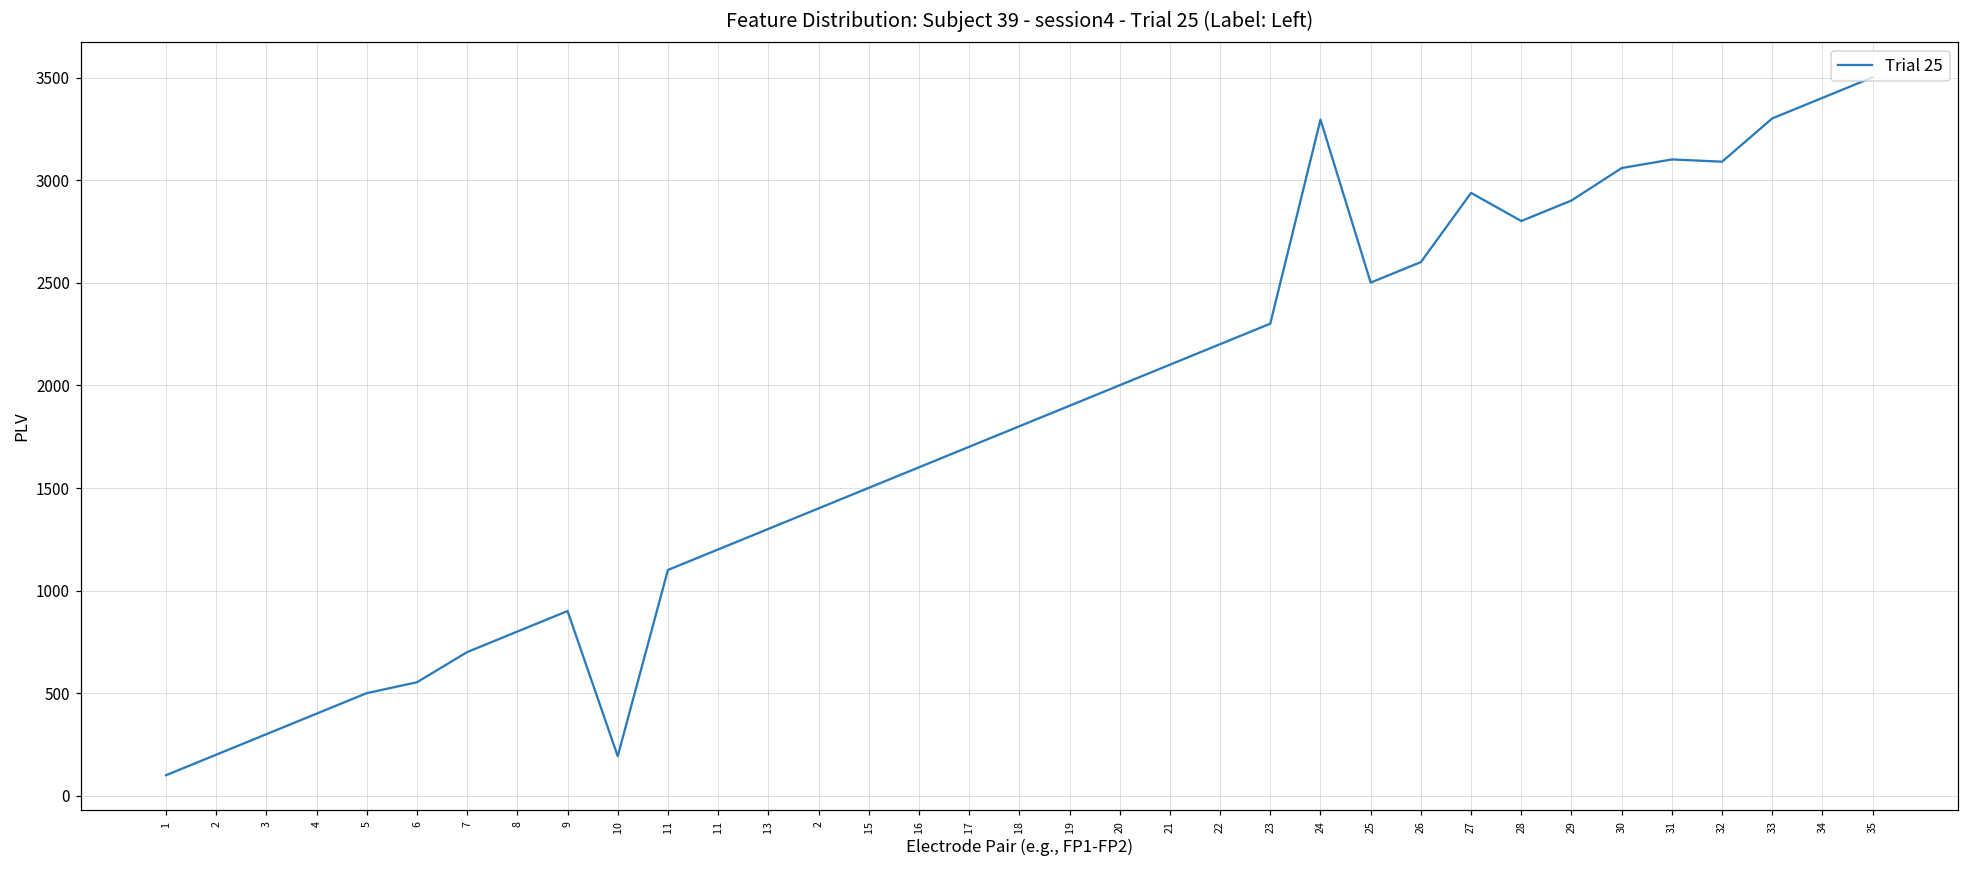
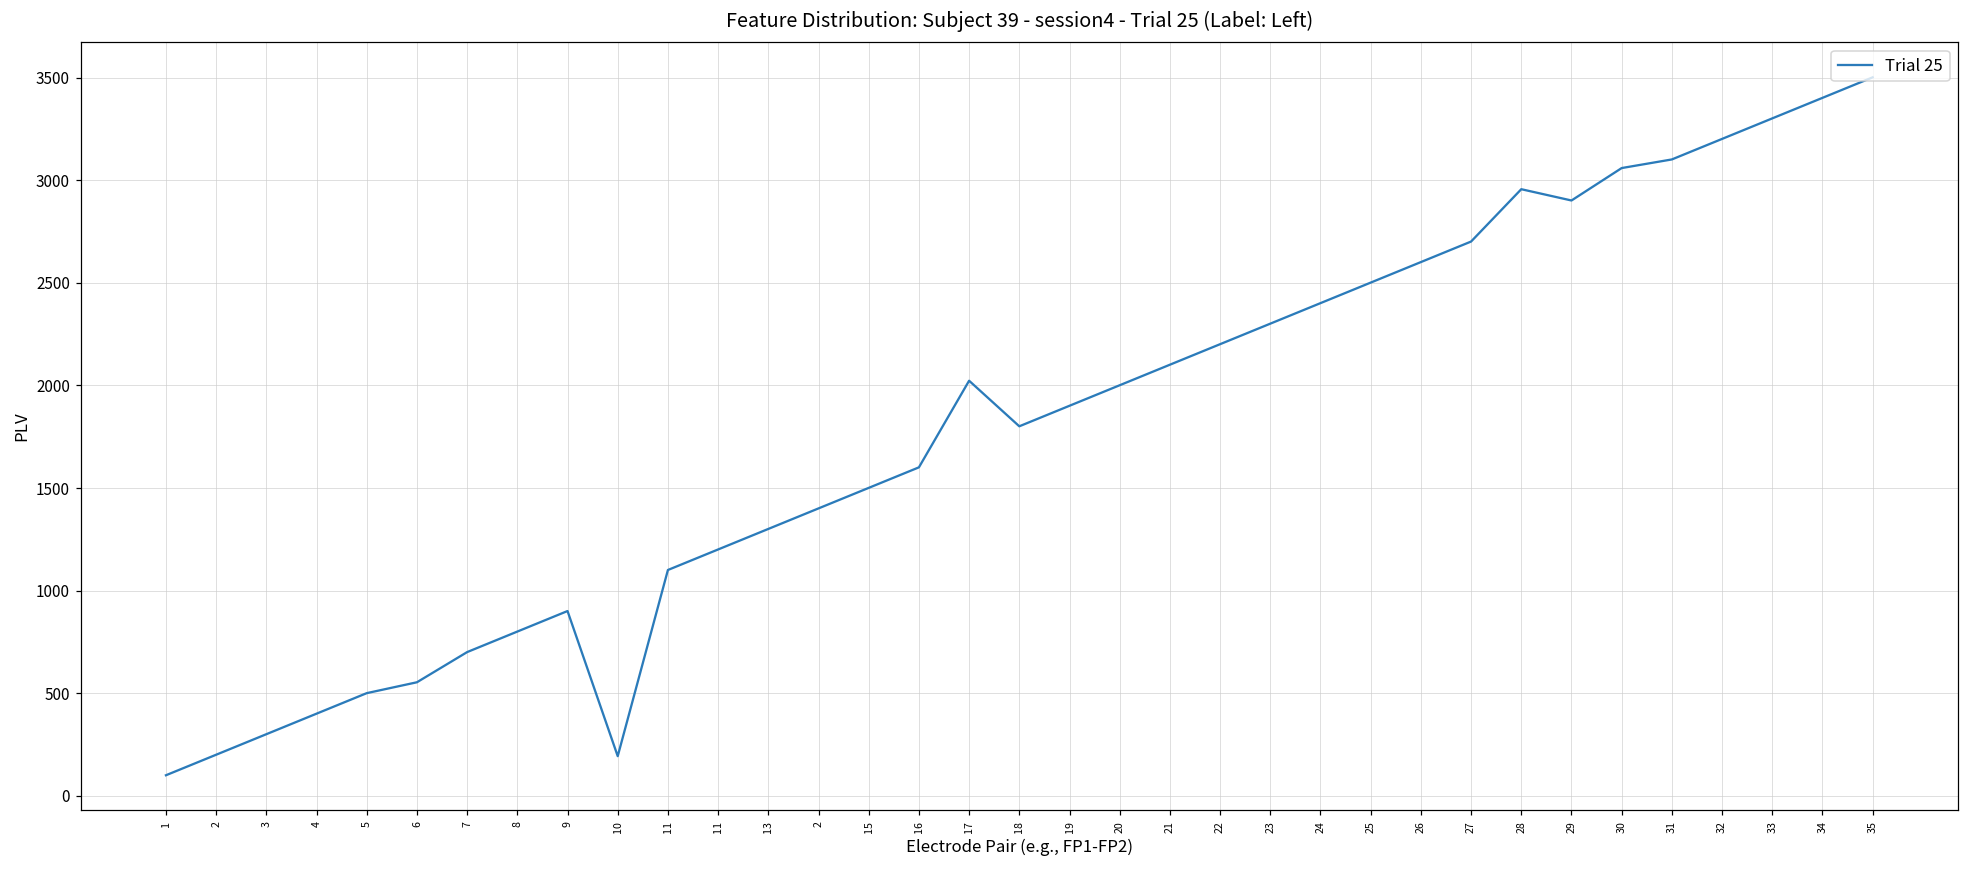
17: 1700 -> 2020
24: 3300 -> 2400
27: 2940 -> 2700
28: 2800 -> 2960
32: 3090 -> 3200
